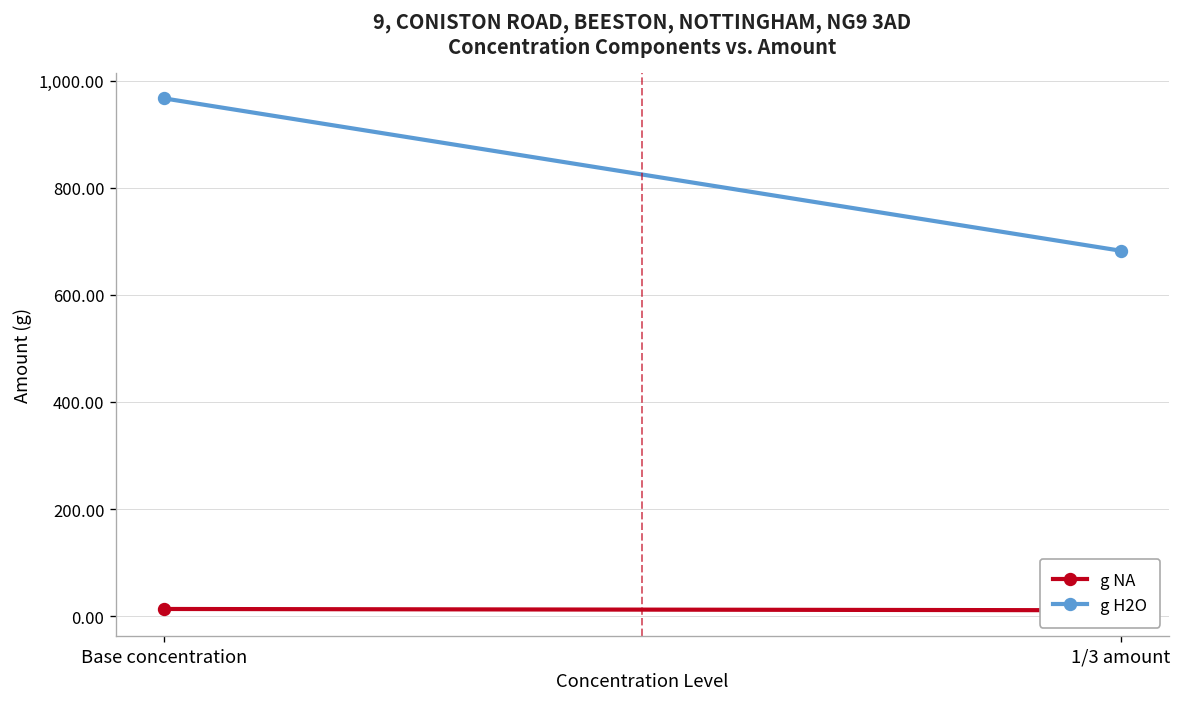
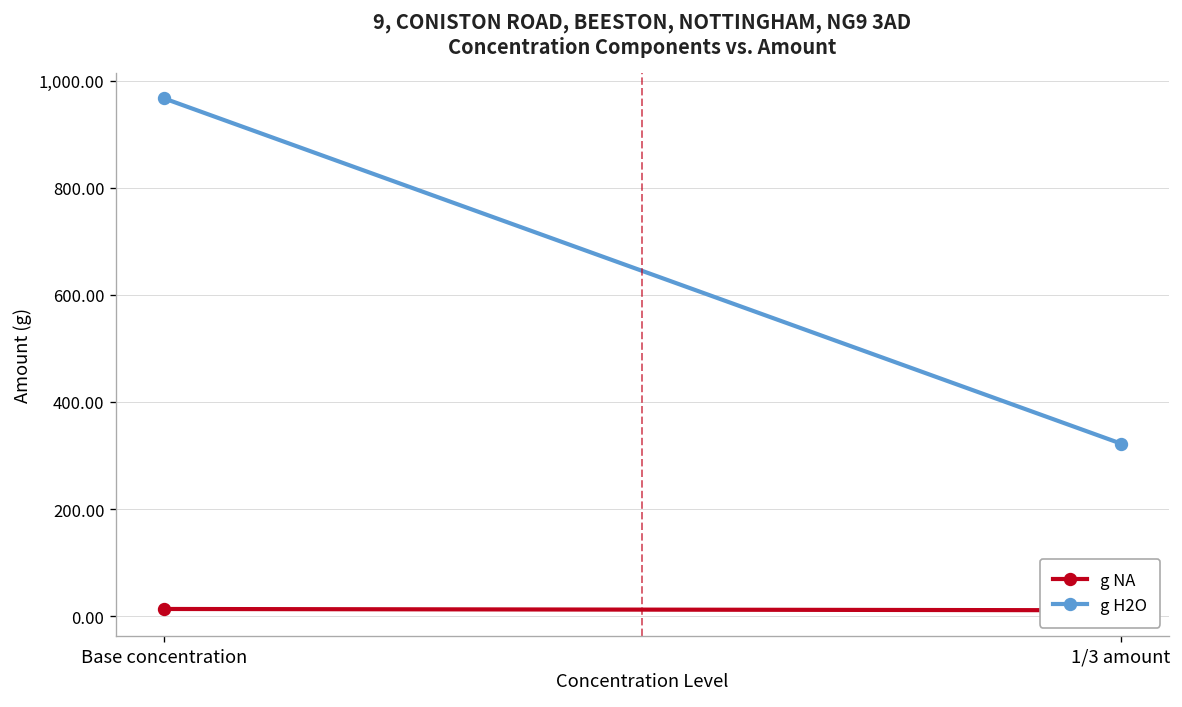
g H2O, 1/3 amount: 680 -> 320
